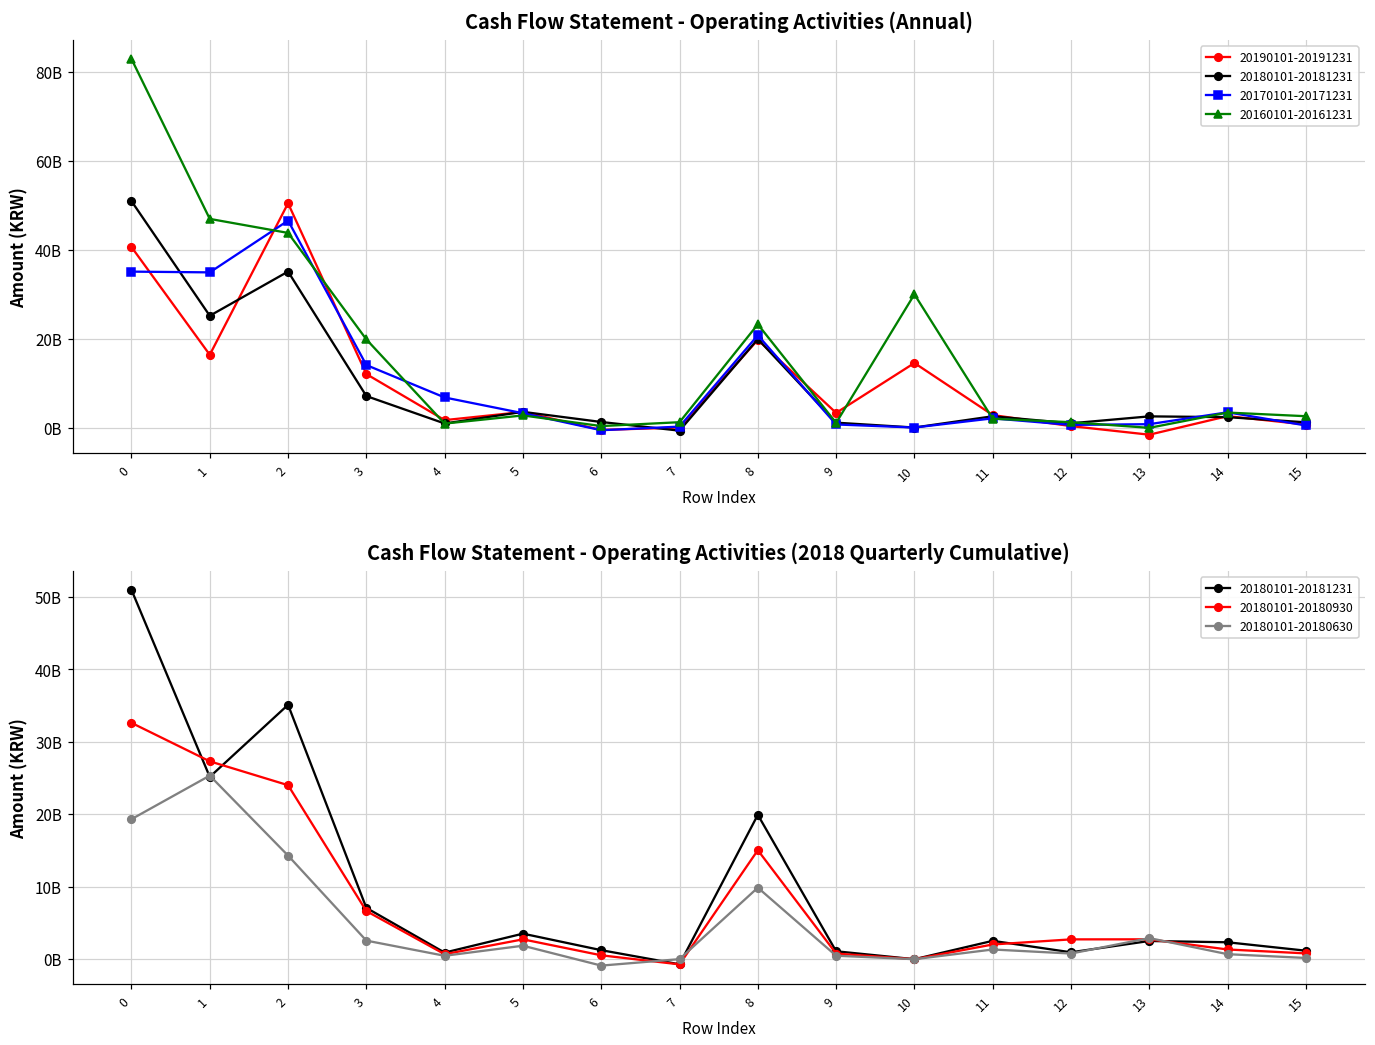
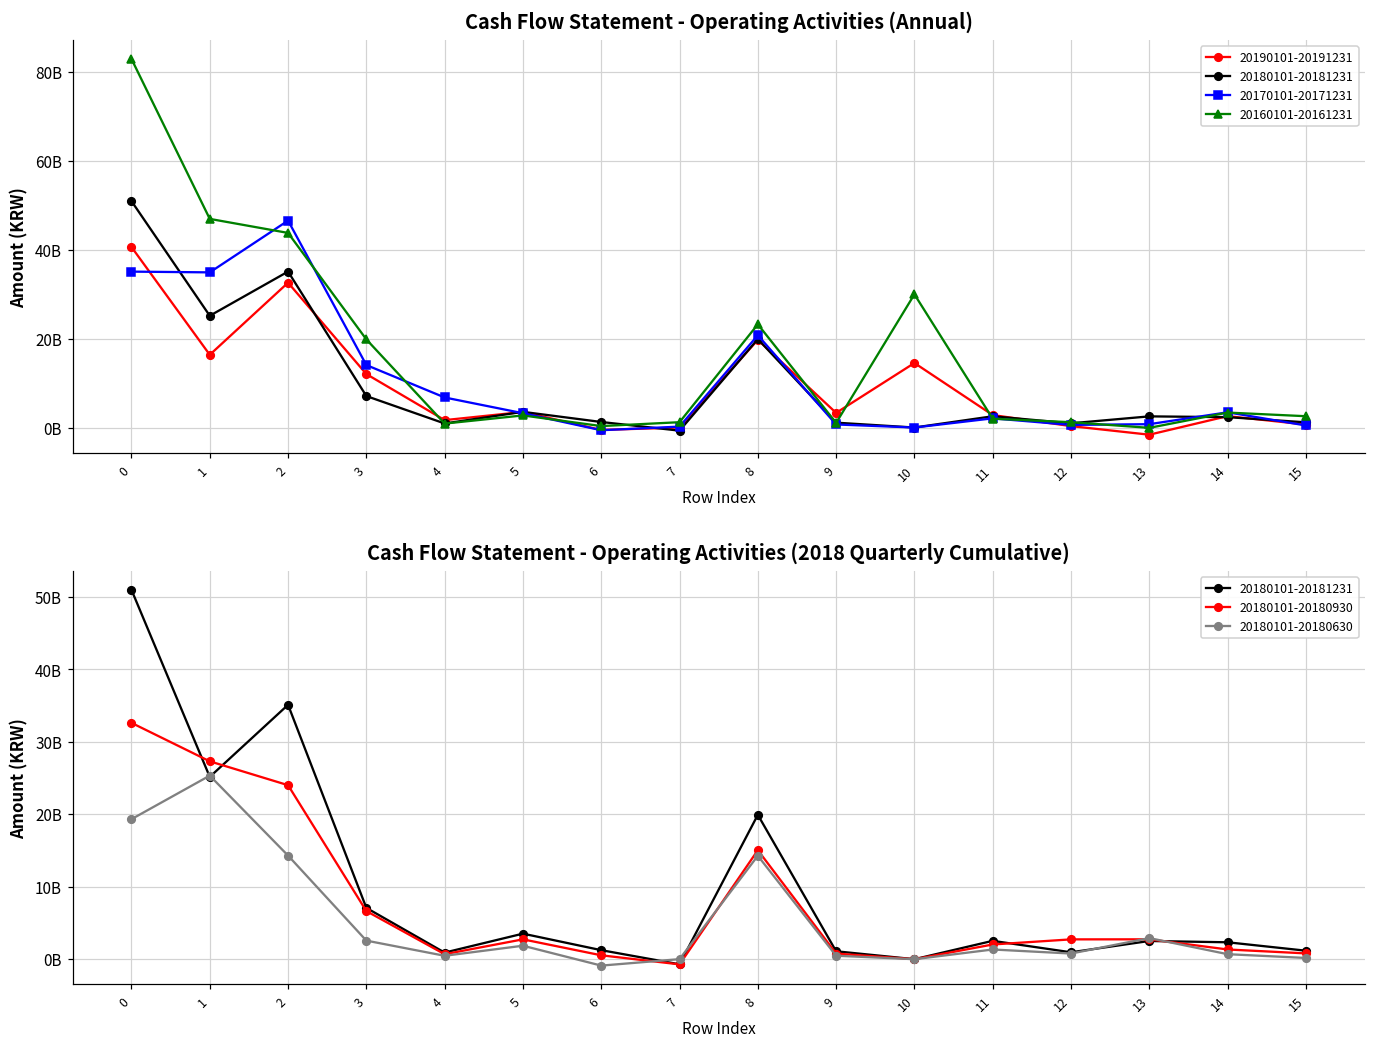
Cash Flow Statement - Operating Activities (Annual), 20190101-20191231, 2: 50000000000 -> 33000000000
Cash Flow Statement - Operating Activities (2018 Quarterly Cumulative), 20180101-20180630, 8: 10000000000 -> 14000000000
